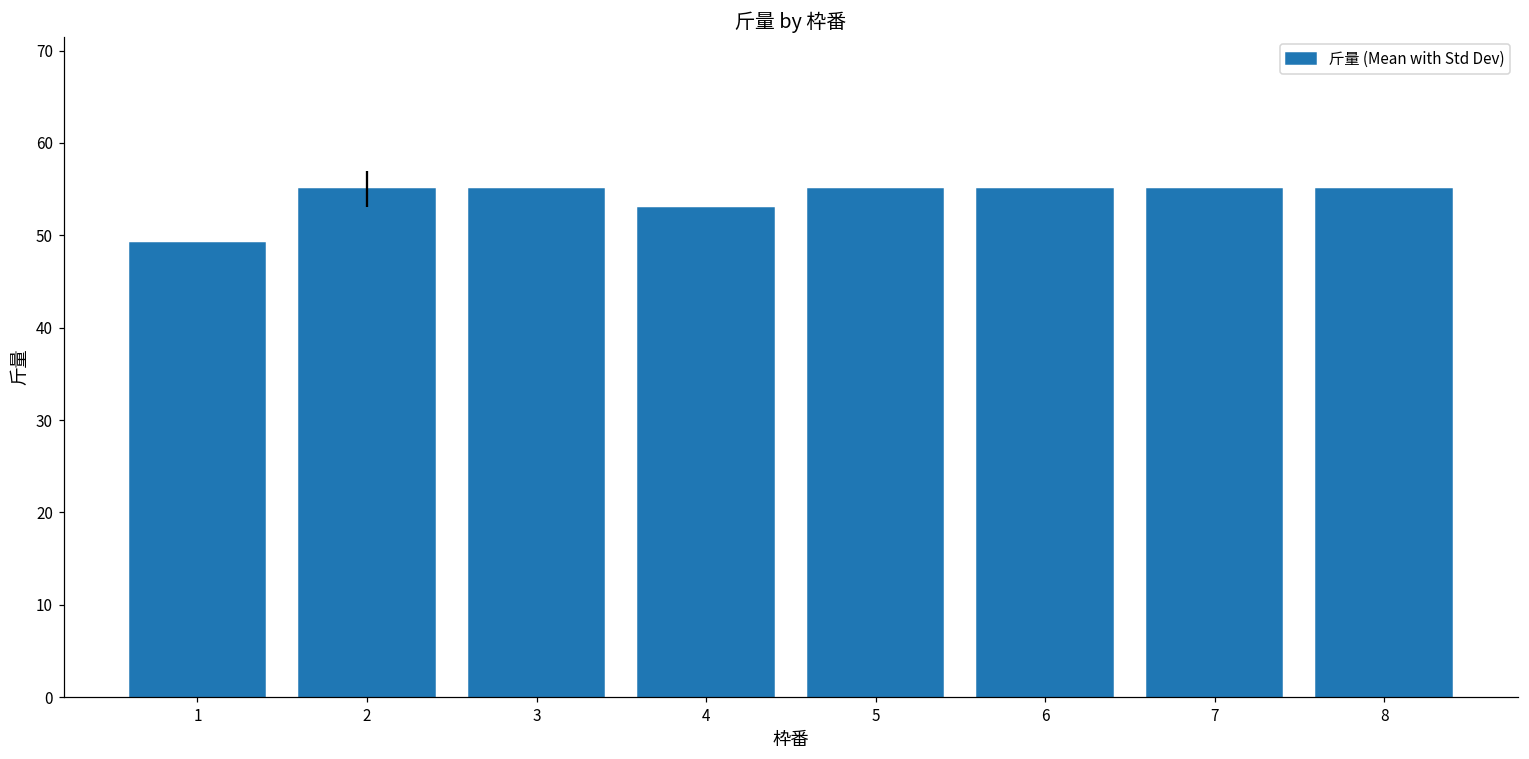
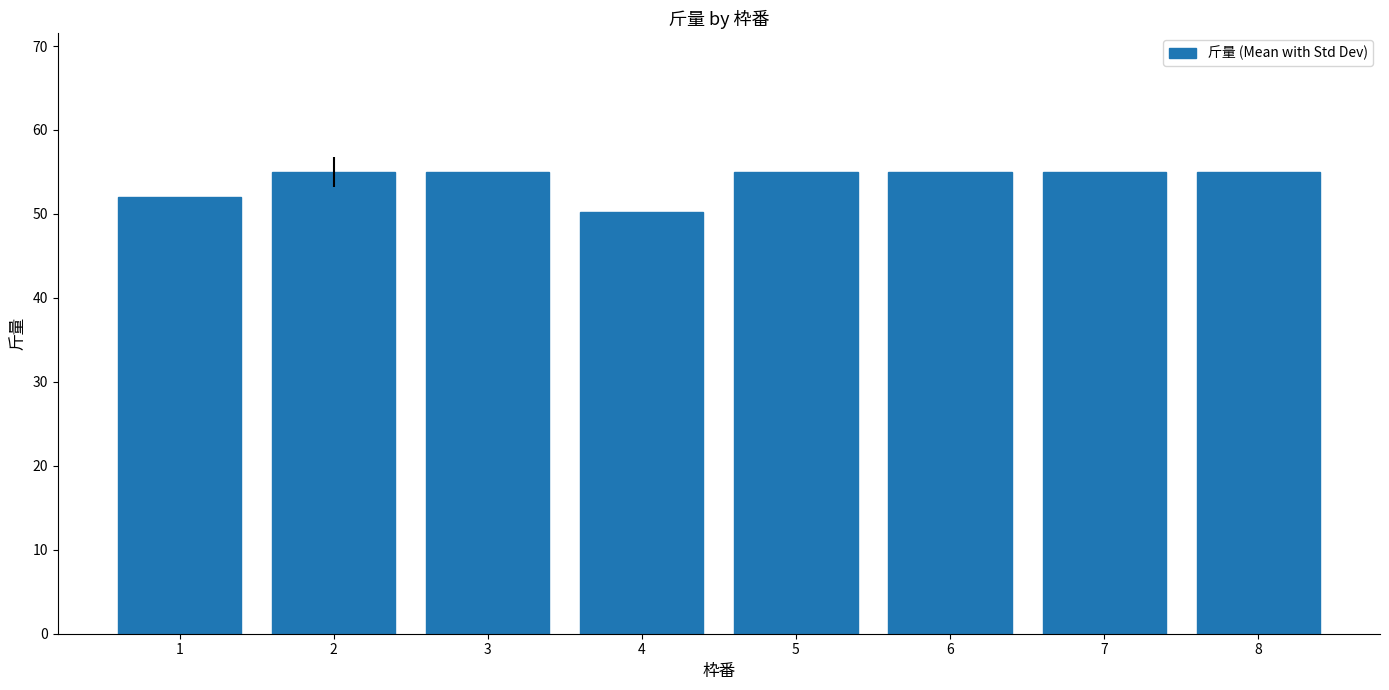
1: 49 -> 52
4: 53 -> 50
